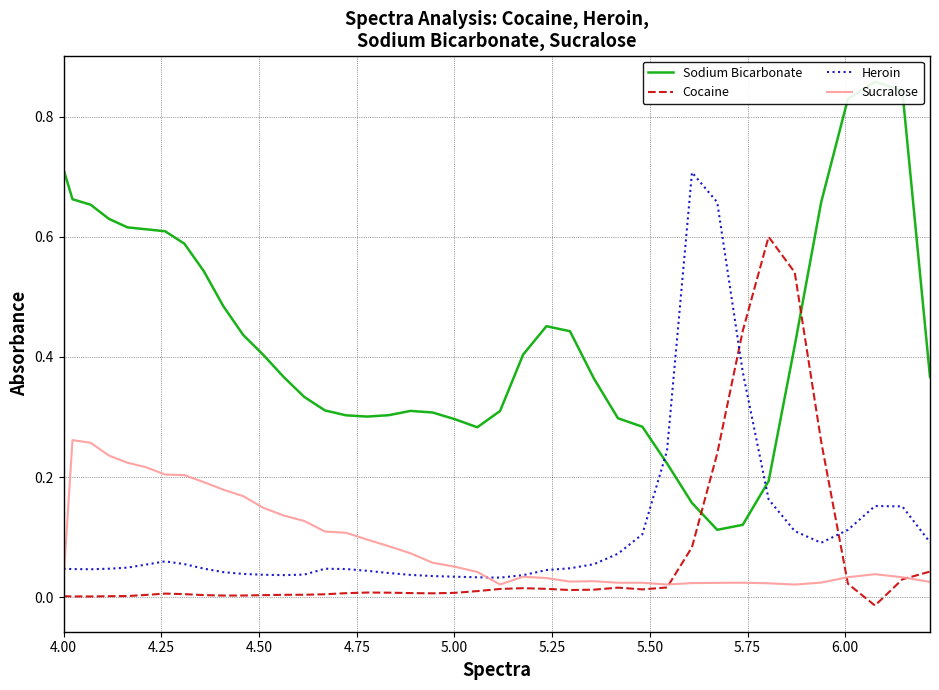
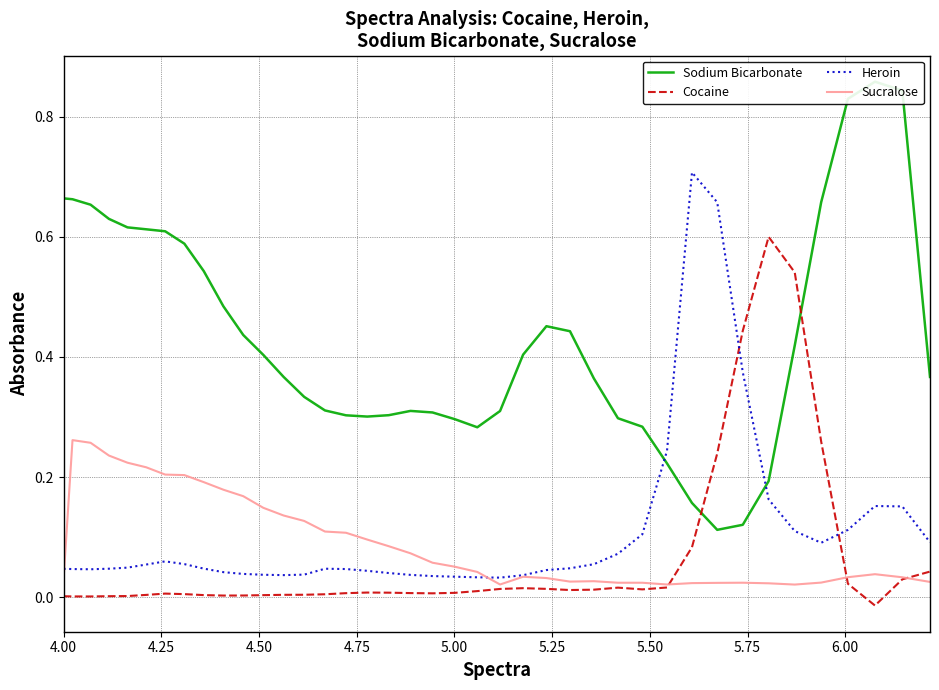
Sodium Bicarbonate, 4.00: 0.71 -> 0.66
